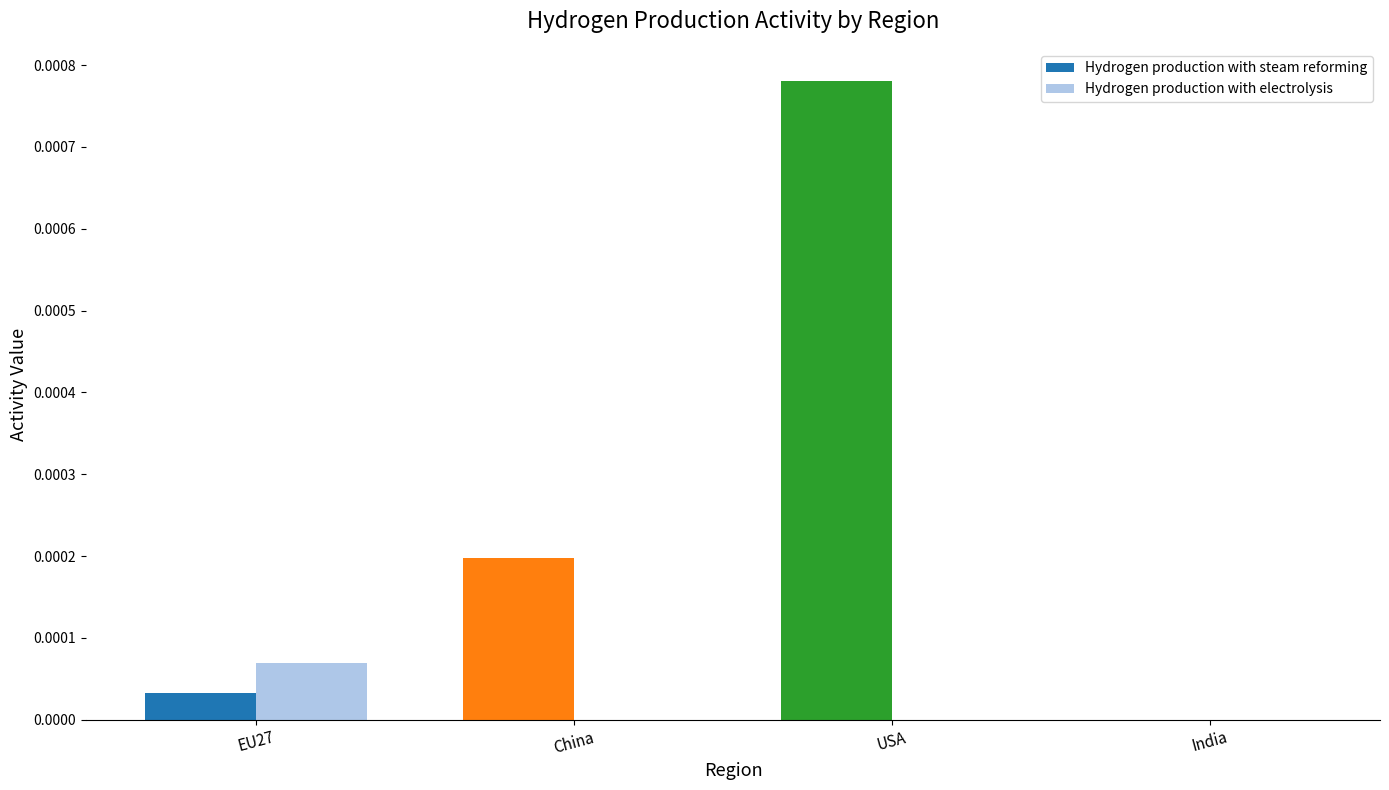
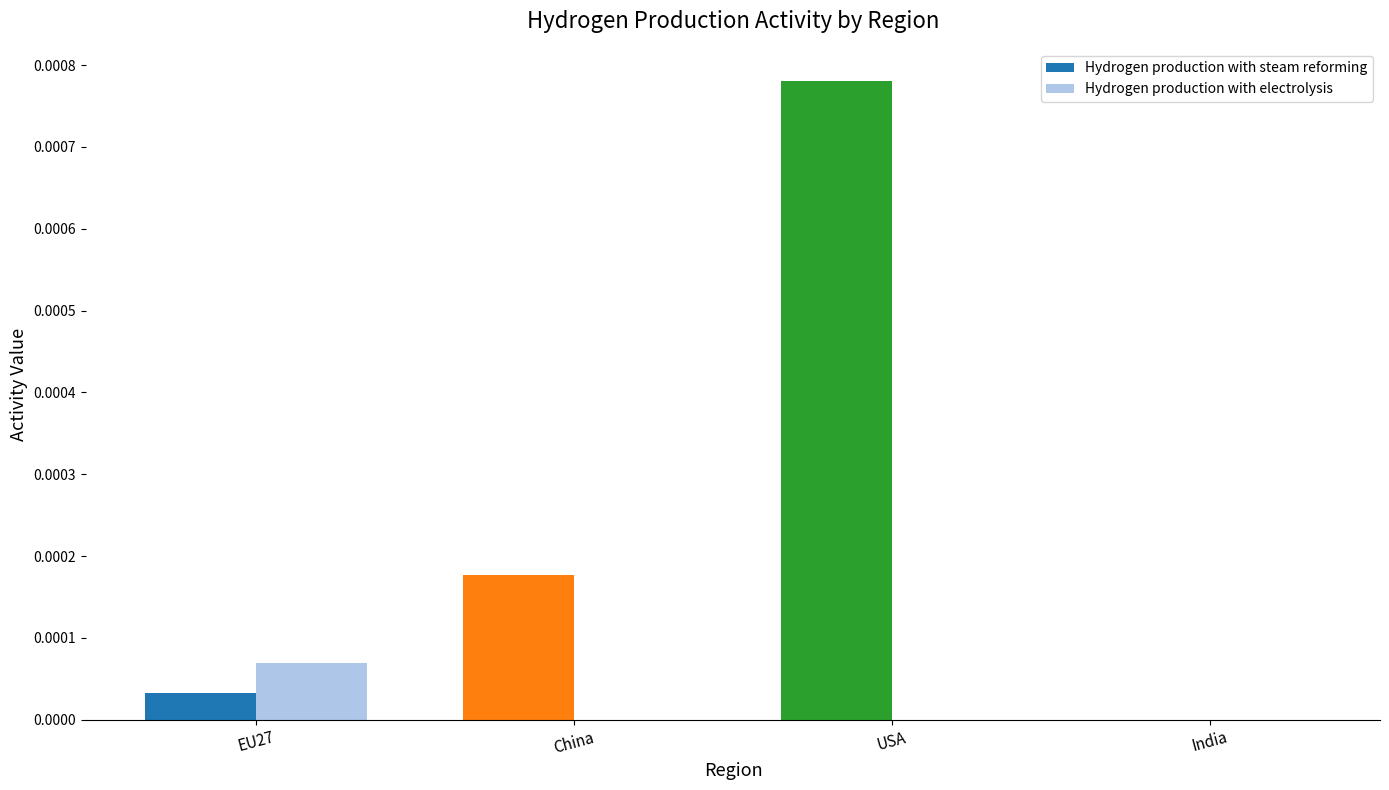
Hydrogen production with steam reforming, China: 0.00020 -> 0.00018
